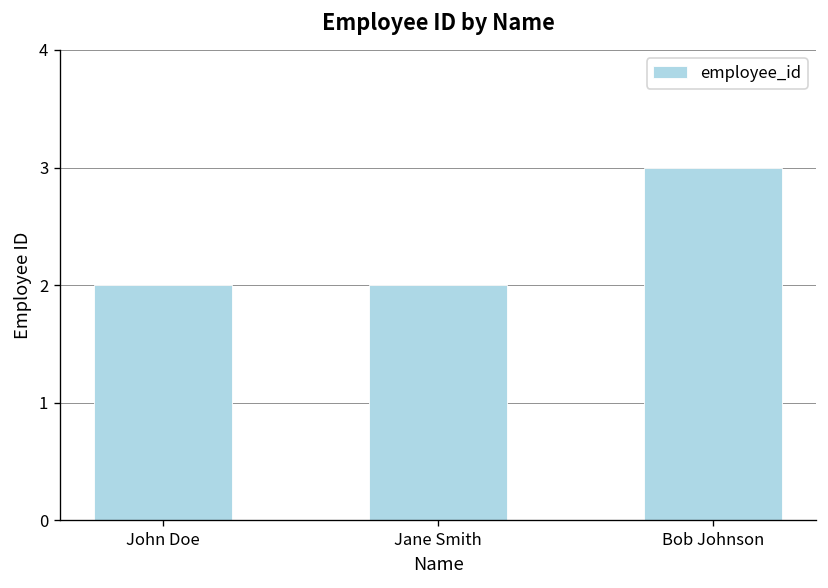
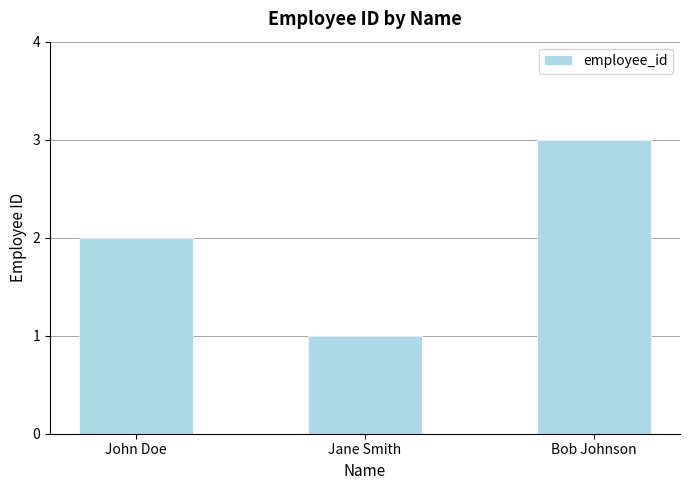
Jane Smith: 2 -> 1
